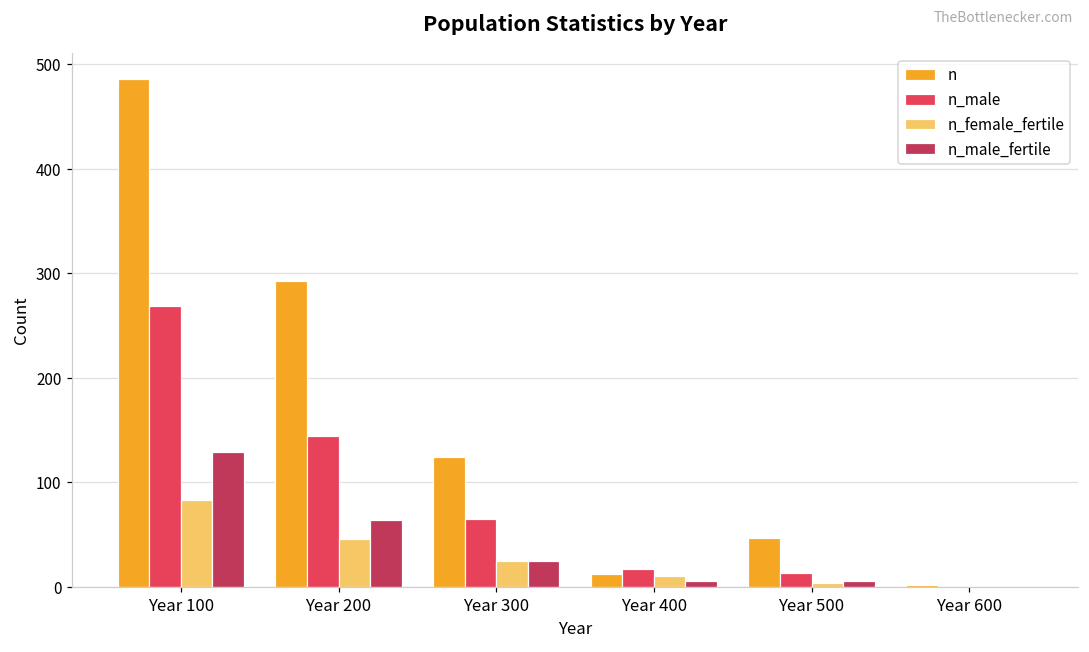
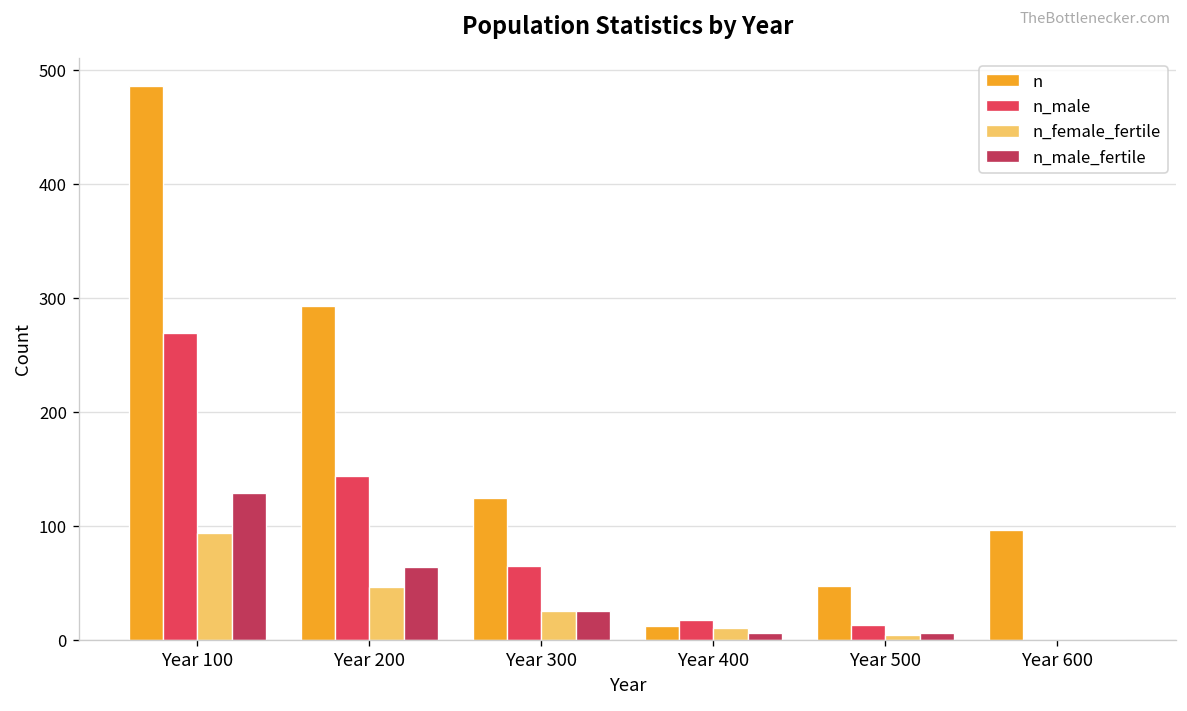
n_female_fertile, Year 100: 80 -> 90
n, Year 600: 0 -> 100
